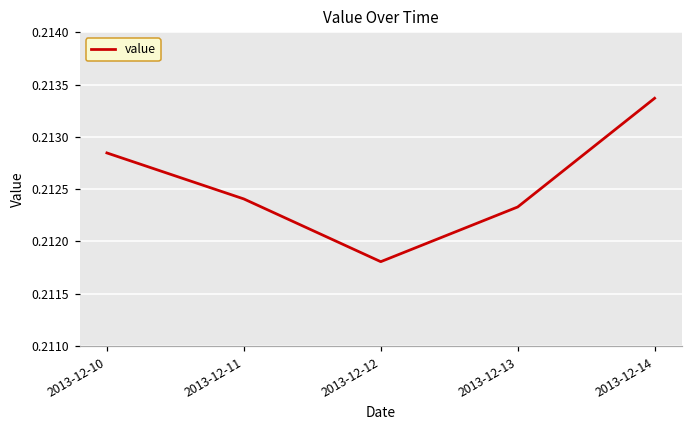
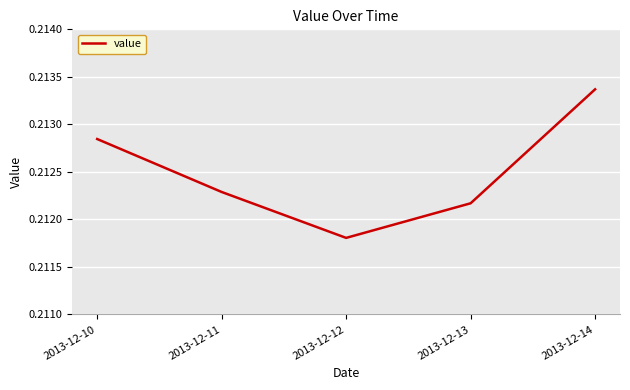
2013-12-11: 0.2124 -> 0.2123
2013-12-13: 0.2123 -> 0.2122
